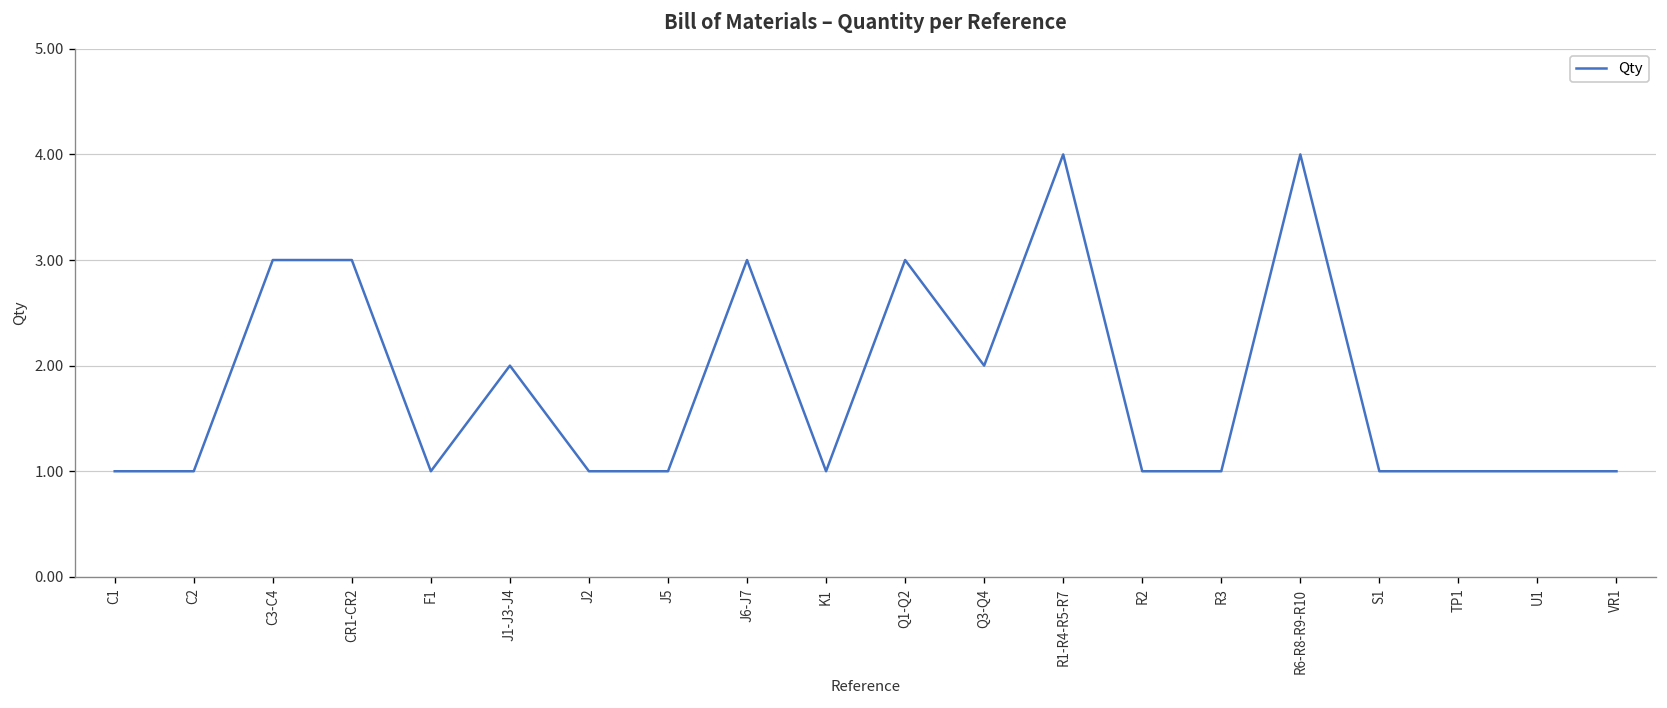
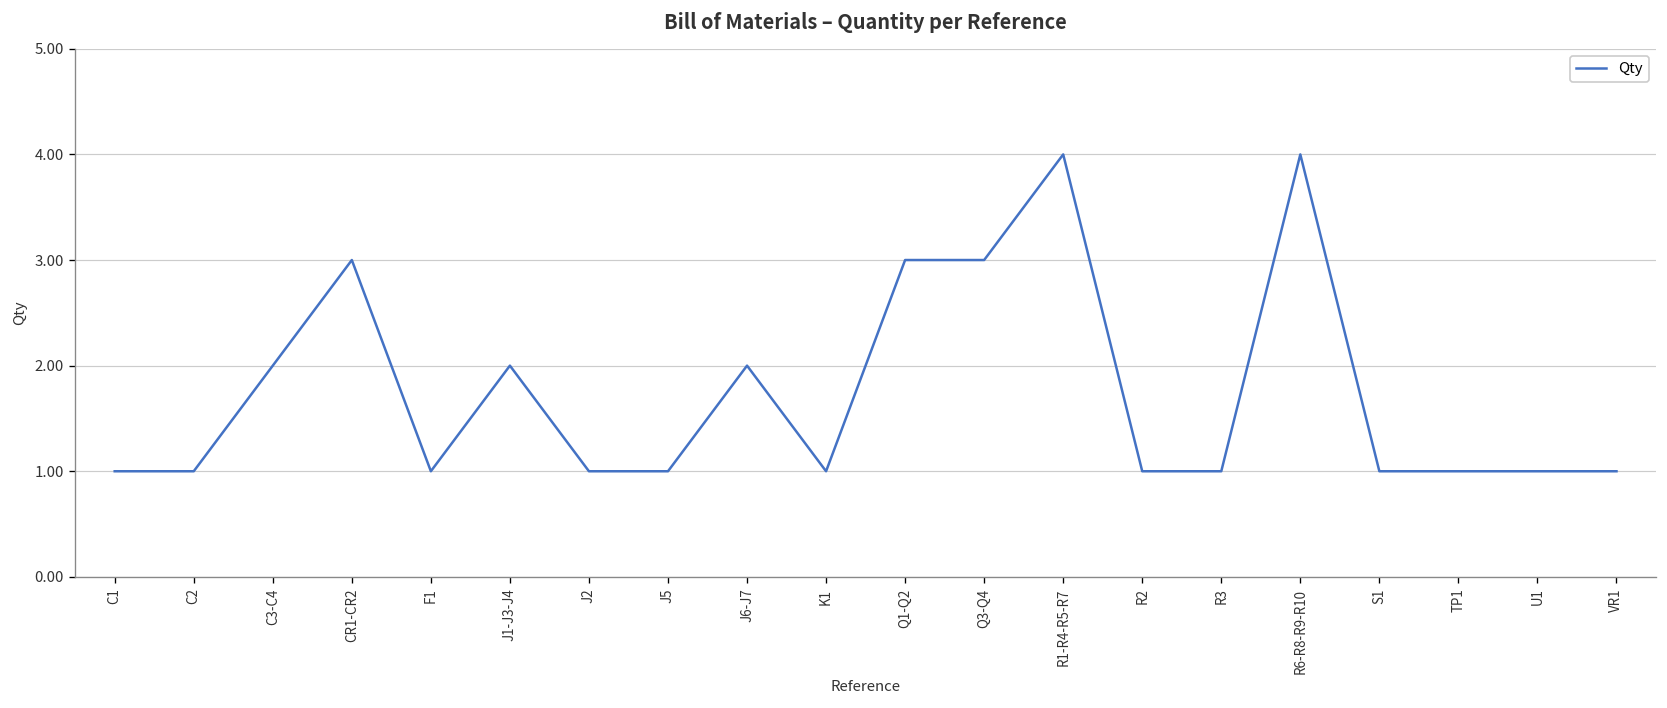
C3-C4: 3 -> 2
J6-J7: 3 -> 2
Q3-Q4: 2 -> 3
